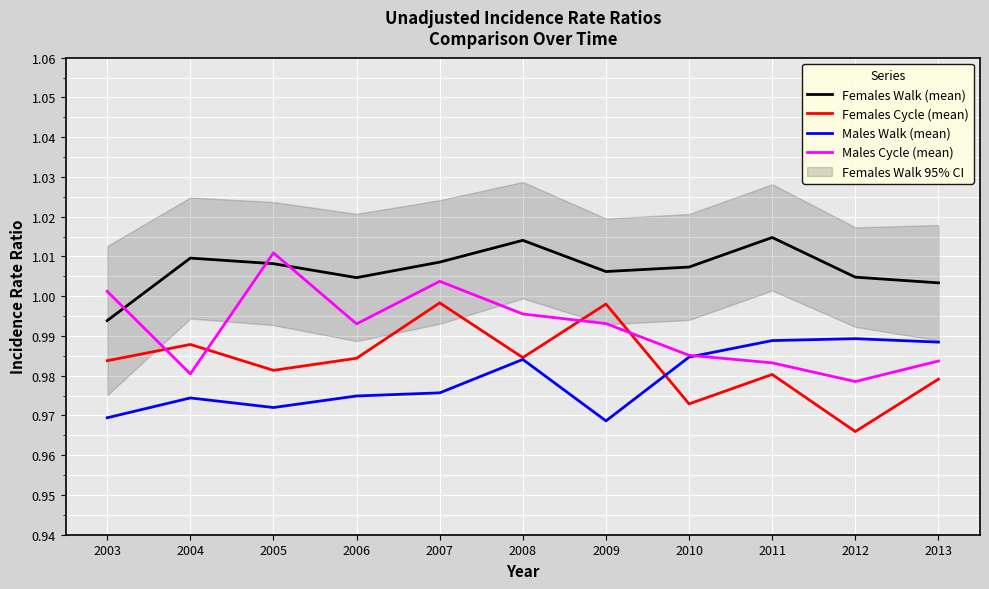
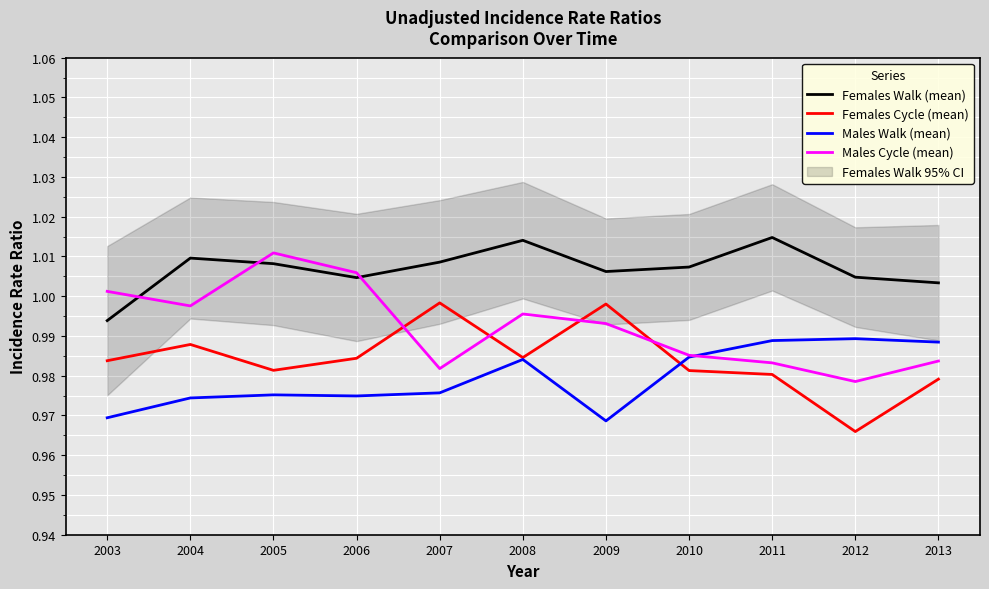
Males Cycle (mean), 2004: 0.980 -> 0.998
Males Walk (mean), 2005: 0.972 -> 0.975
Males Cycle (mean), 2006: 0.993 -> 1.006
Males Cycle (mean), 2007: 1.004 -> 0.982
Females Cycle (mean), 2010: 0.973 -> 0.981
